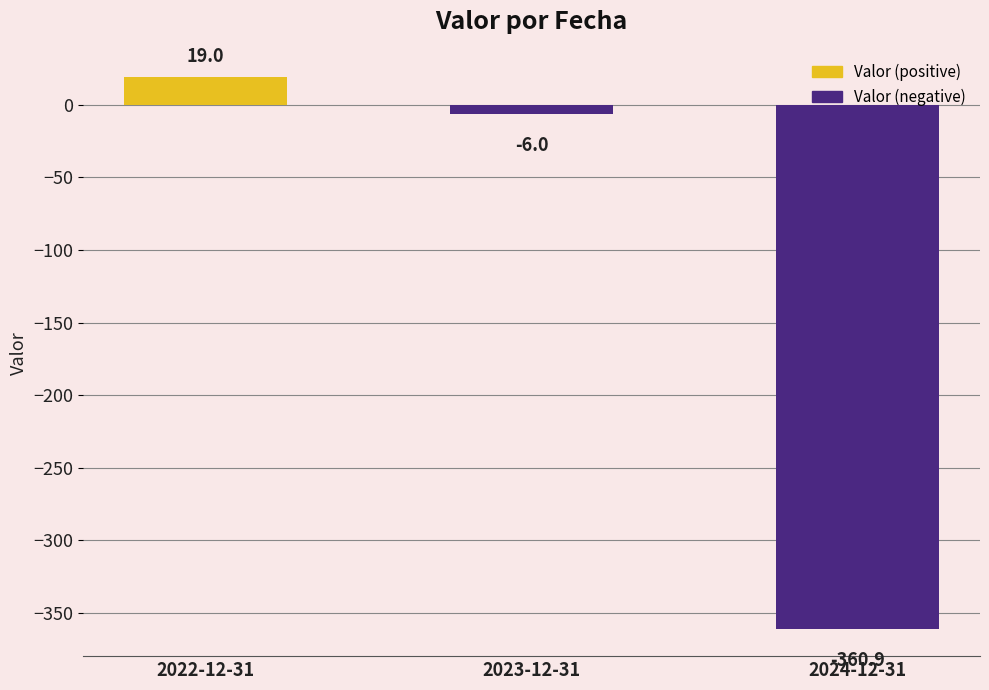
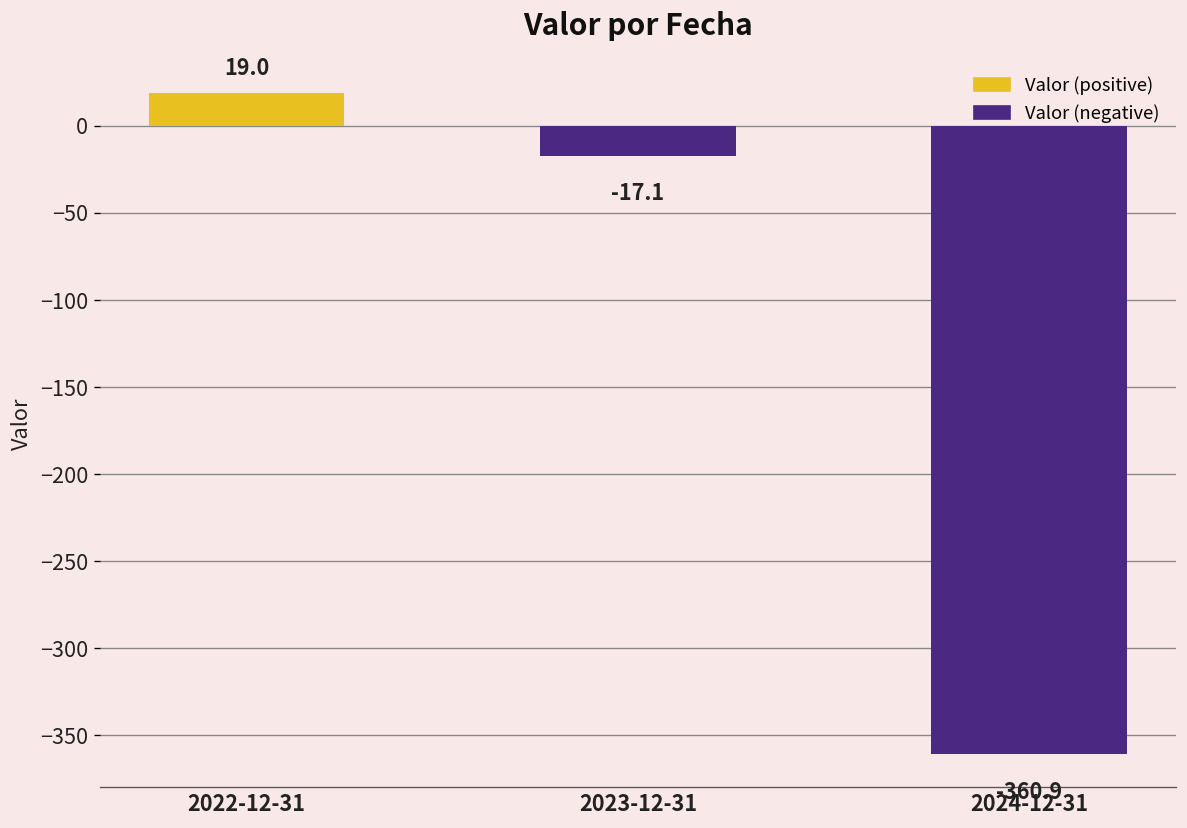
2023-12-31: -6.0 -> -17.1
